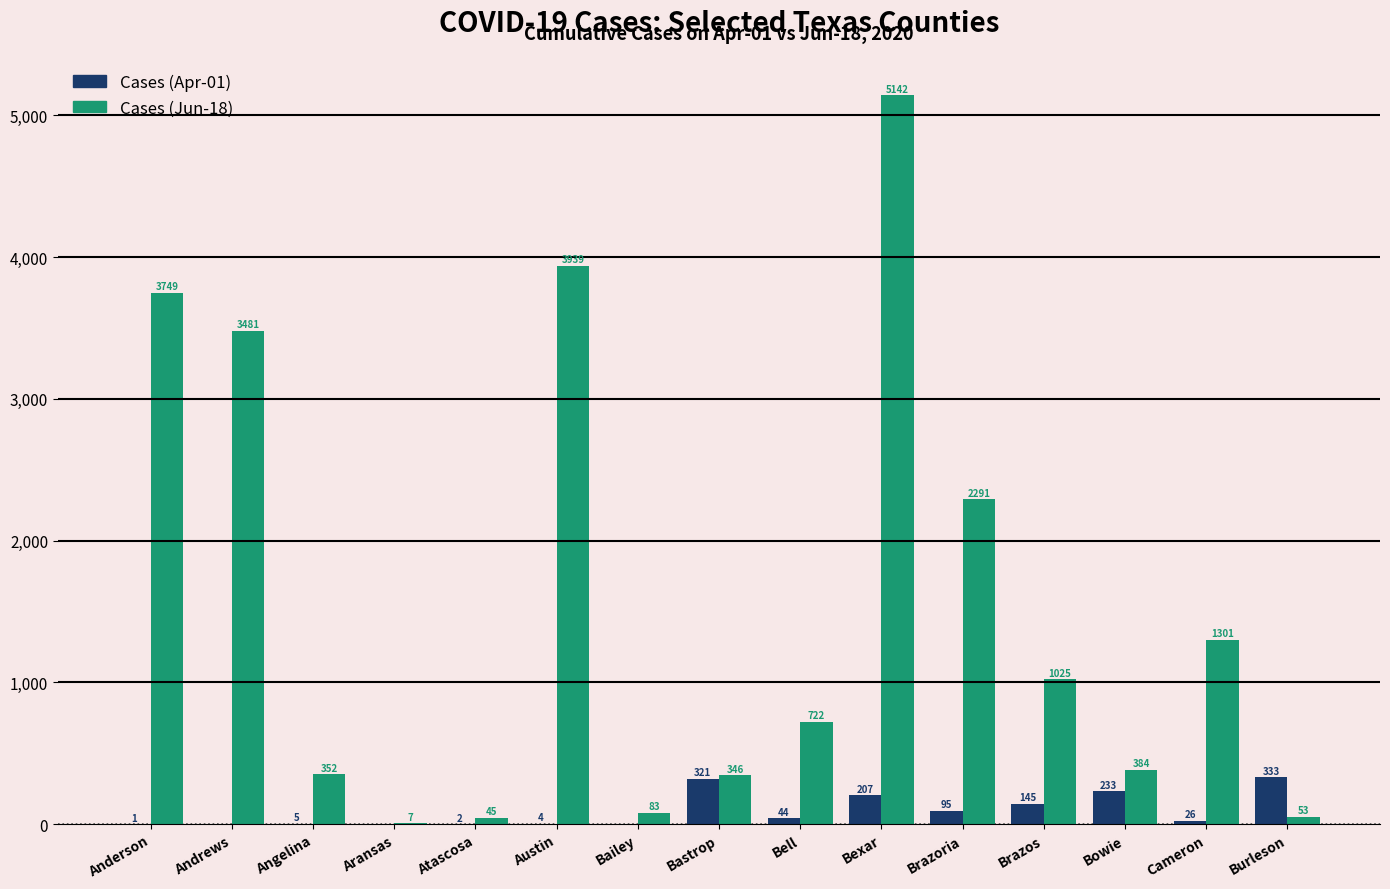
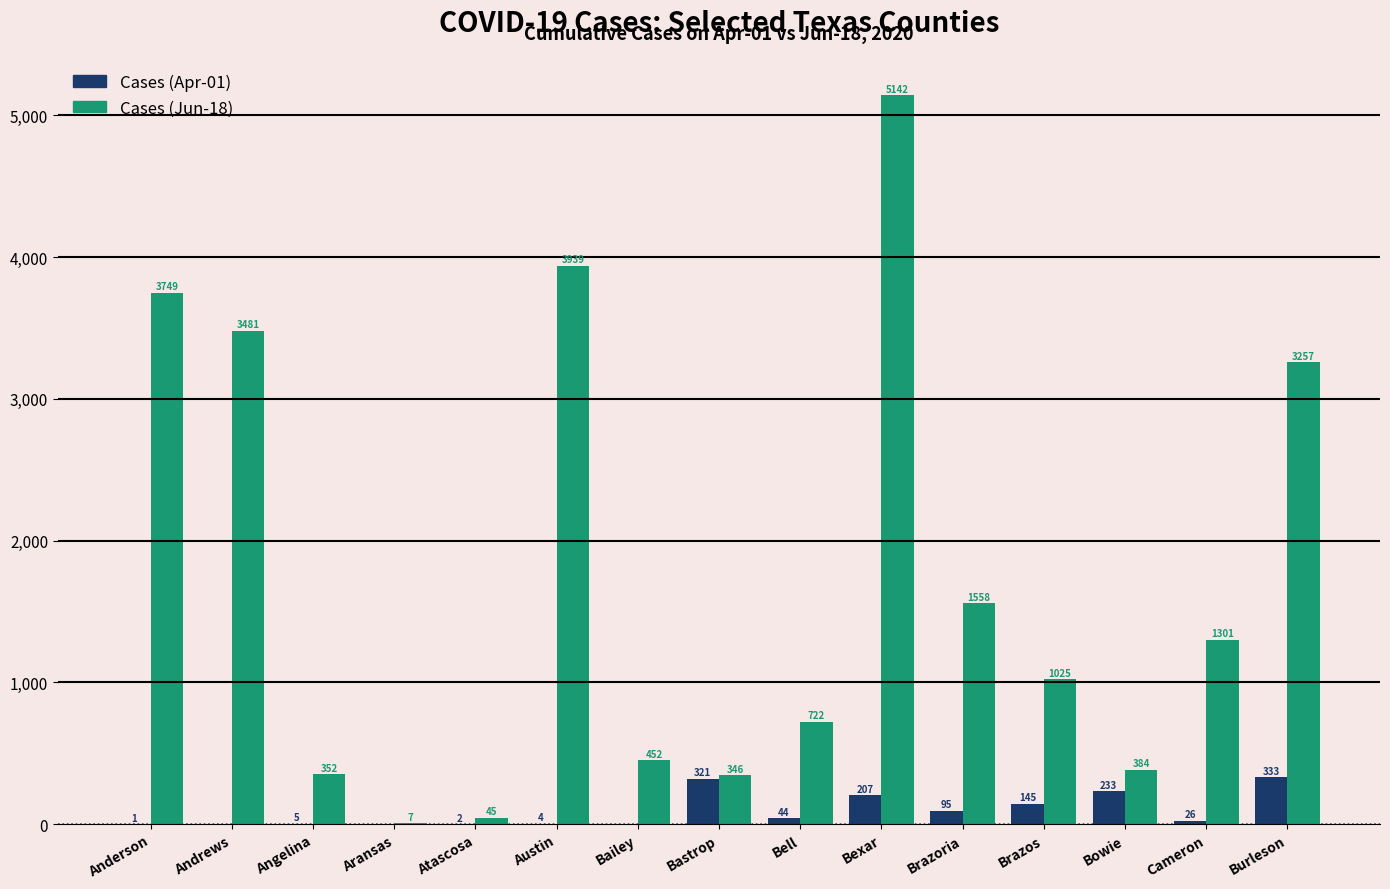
Cases (Jun-18), Bailey: 83 -> 452
Cases (Jun-18), Brazoria: 2291 -> 1558
Cases (Jun-18), Burleson: 53 -> 3257
